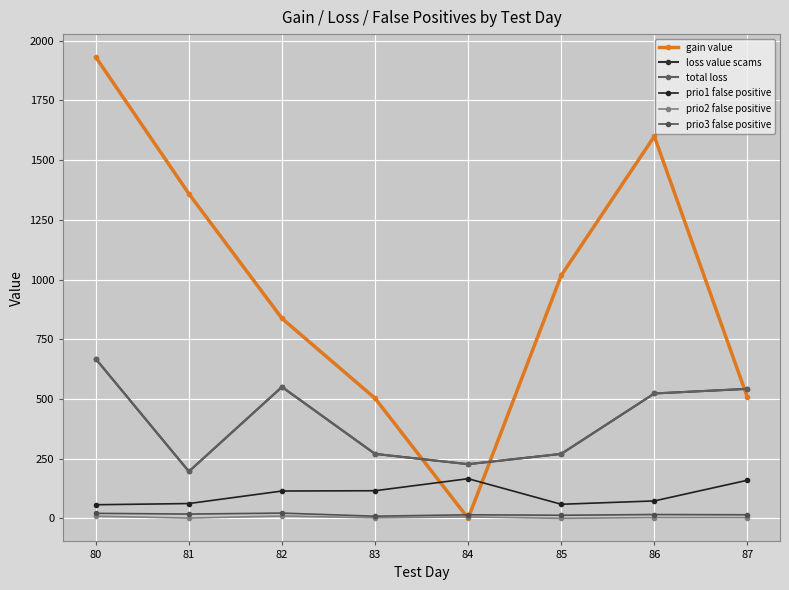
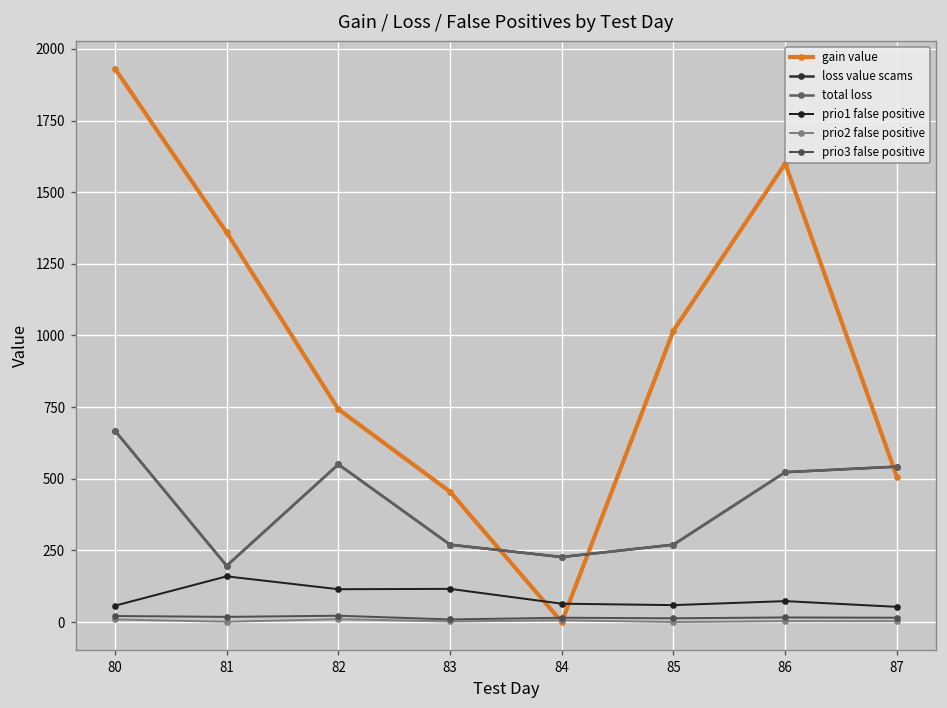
prio1 false positive, 81: 60 -> 160
gain value, 82: 840 -> 740
gain value, 83: 500 -> 450
prio1 false positive, 84: 170 -> 60
prio1 false positive, 87: 160 -> 50
